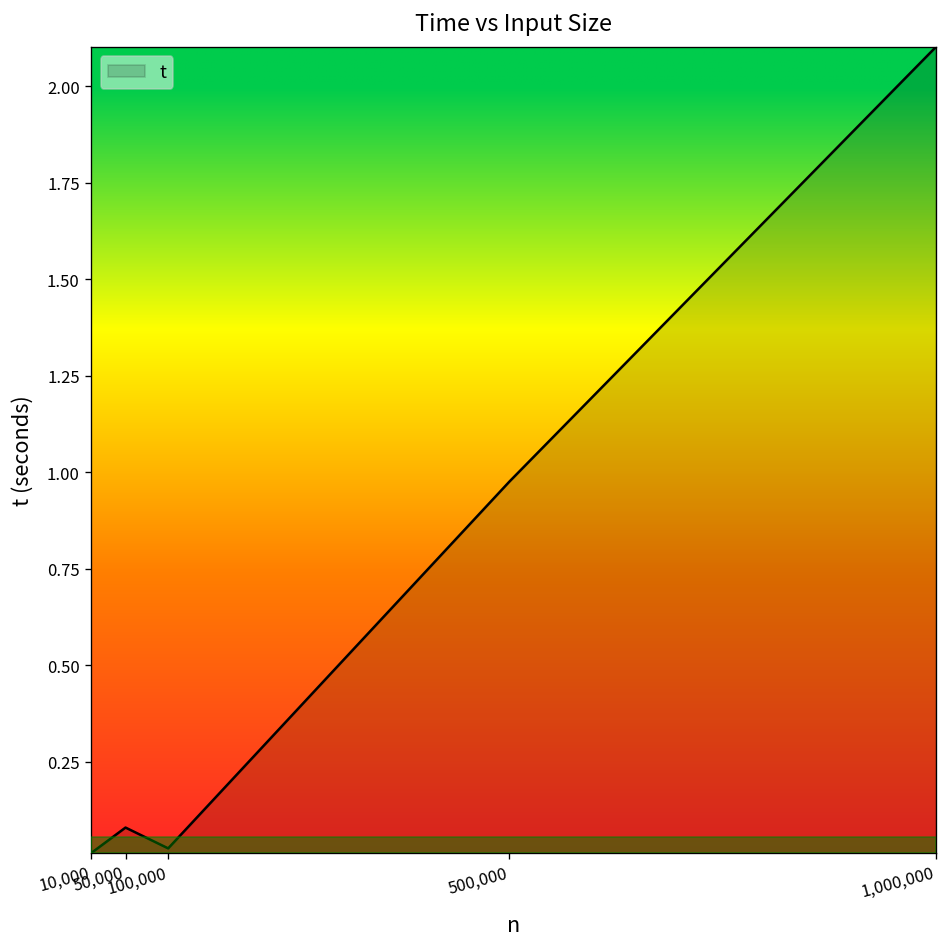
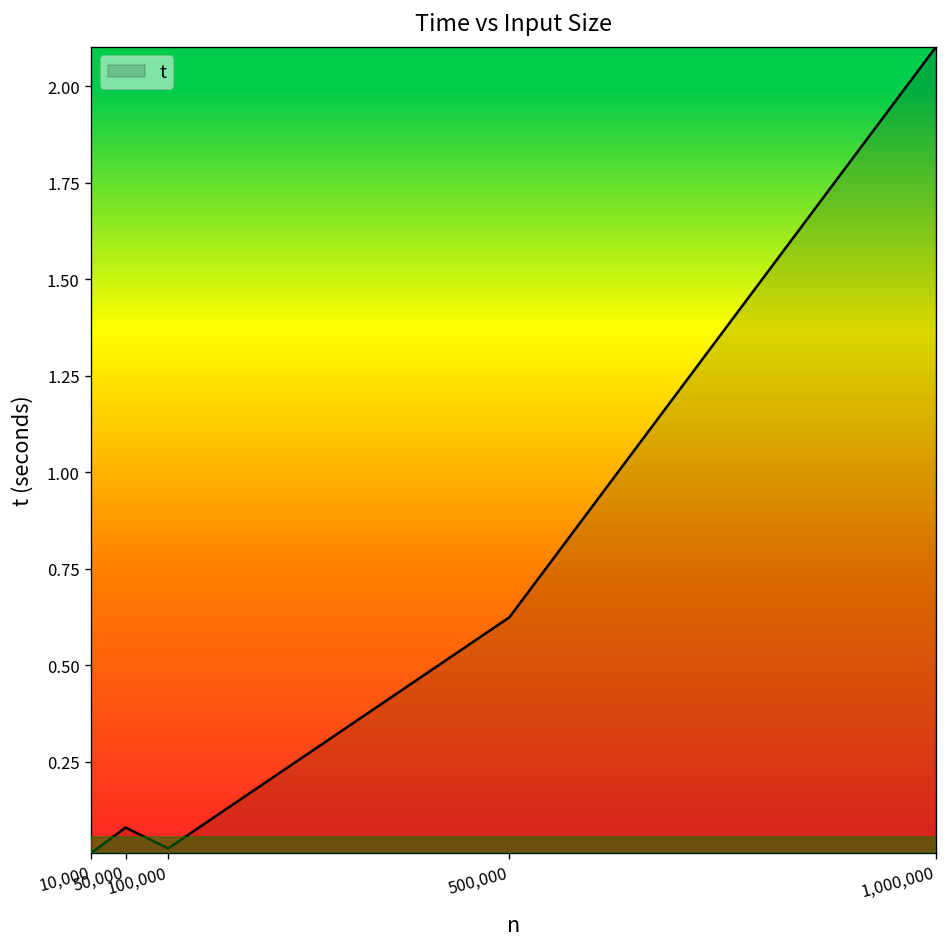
500,000: 0.98 -> 0.62
